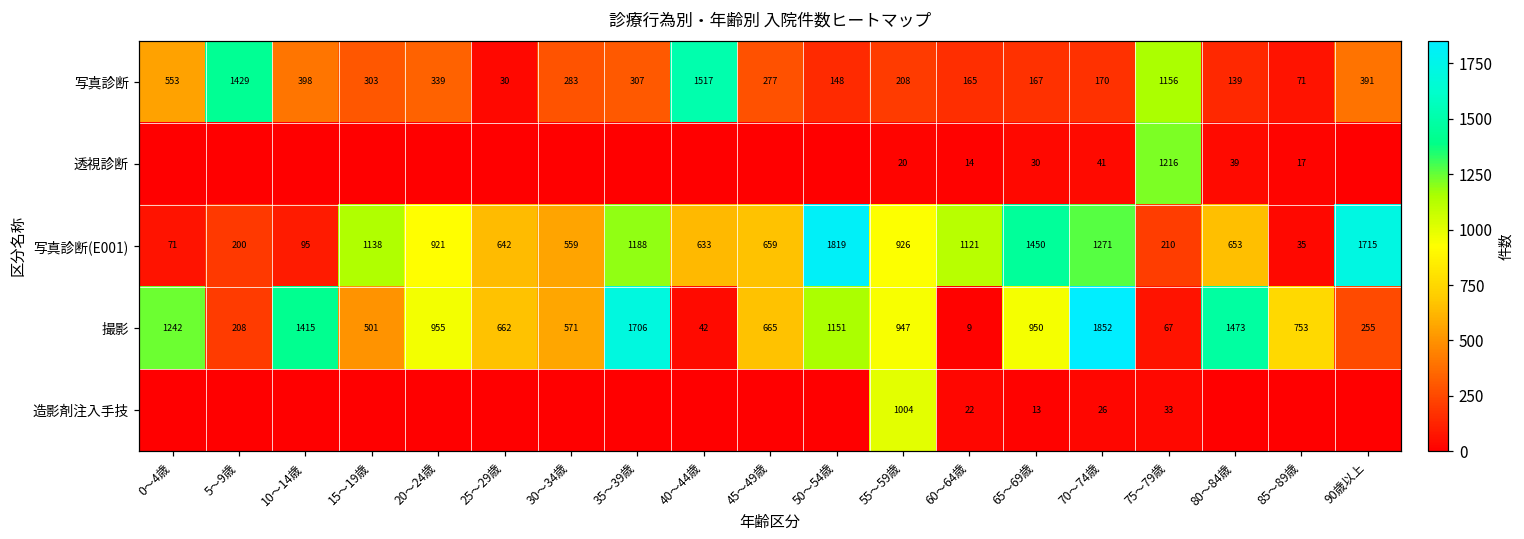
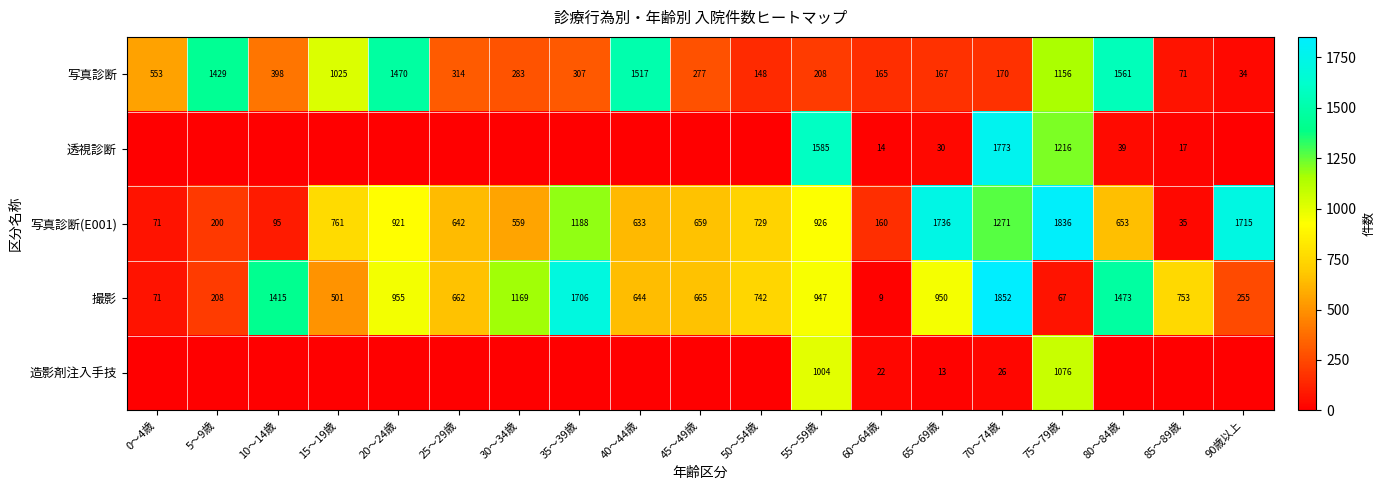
写真診断, 15～19歳: 303 -> 1025
写真診断, 20～24歳: 339 -> 1470
写真診断, 25～29歳: 30 -> 314
写真診断, 80～84歳: 139 -> 1561
写真診断, 90歳以上: 391 -> 34
透視診断, 55～59歳: 20 -> 1585
透視診断, 70～74歳: 41 -> 1773
写真診断(E001), 15～19歳: 1138 -> 761
写真診断(E001), 50～54歳: 1819 -> 729
写真診断(E001), 60～64歳: 1121 -> 160
写真診断(E001), 65～69歳: 1450 -> 1736
写真診断(E001), 75～79歳: 210 -> 1836
撮影, 0～4歳: 1242 -> 71
撮影, 30～34歳: 571 -> 1169
撮影, 40～44歳: 42 -> 644
撮影, 50～54歳: 1151 -> 742
造影剤注入手技, 75～79歳: 33 -> 1076
